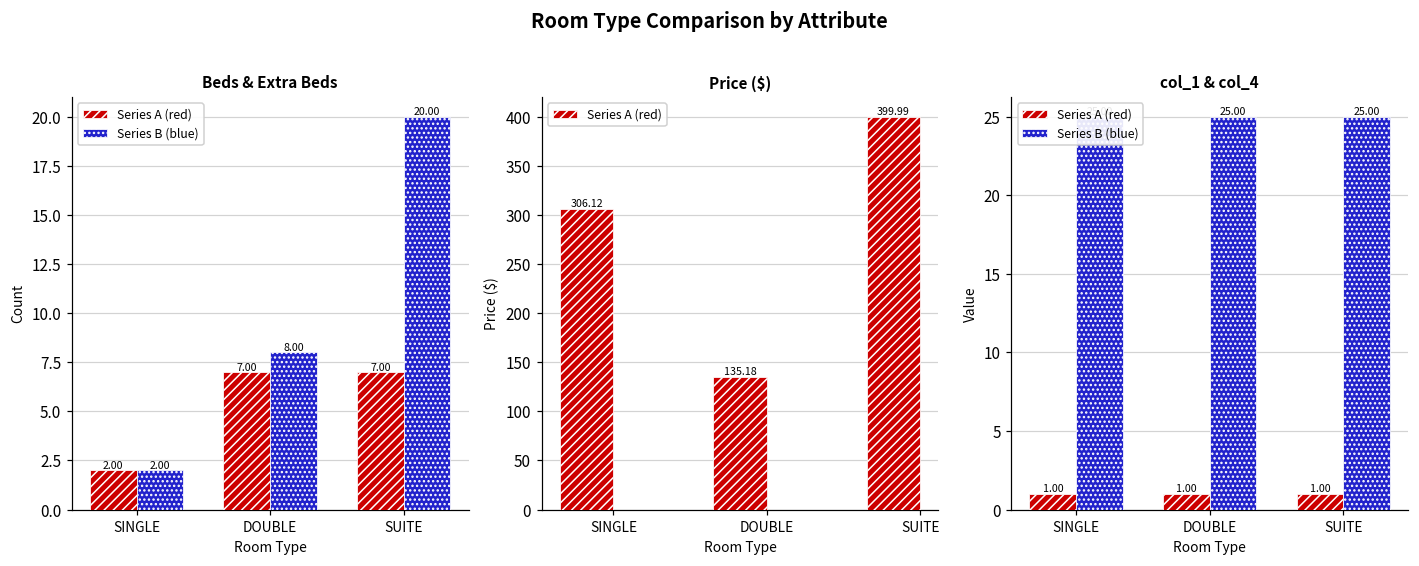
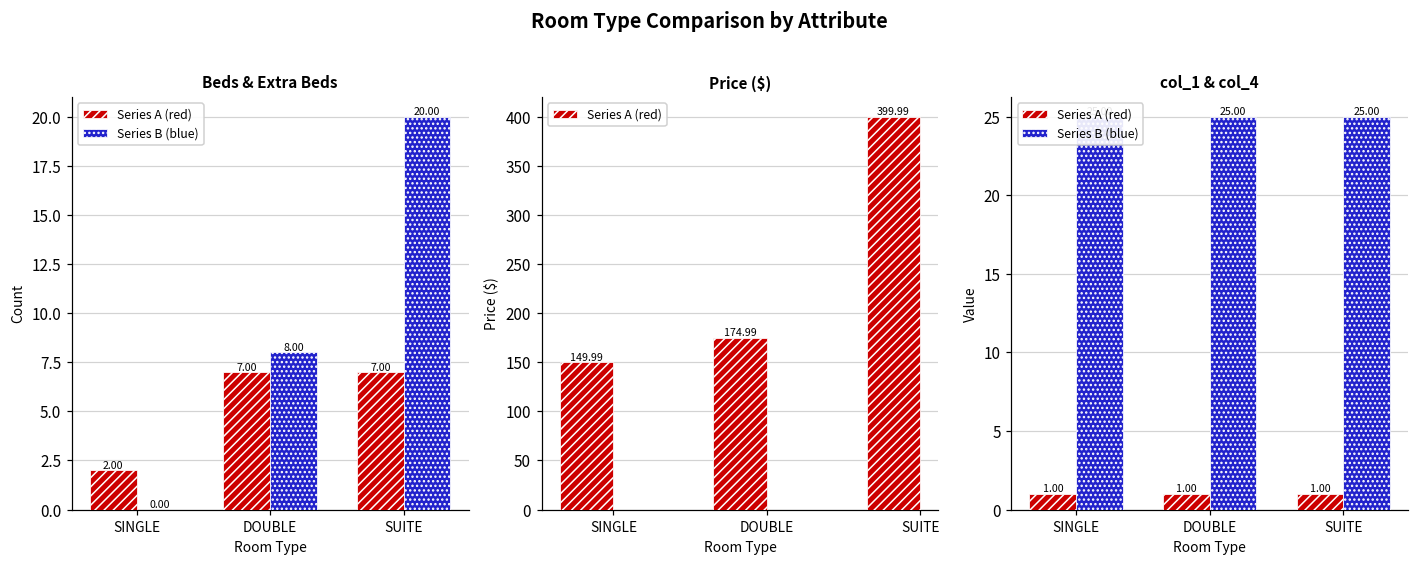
Beds & Extra Beds, Series B (blue), SINGLE: 2.00 -> 0.00
Price ($), SINGLE: 306.12 -> 149.99
Price ($), DOUBLE: 135.18 -> 174.99
